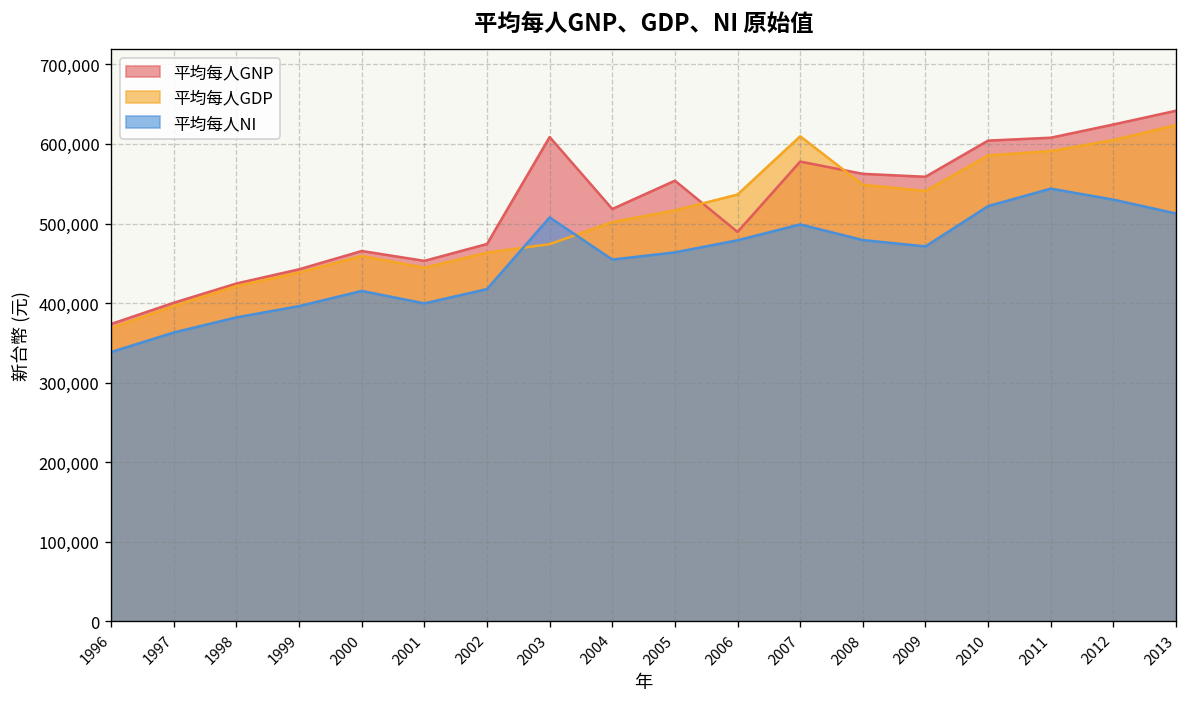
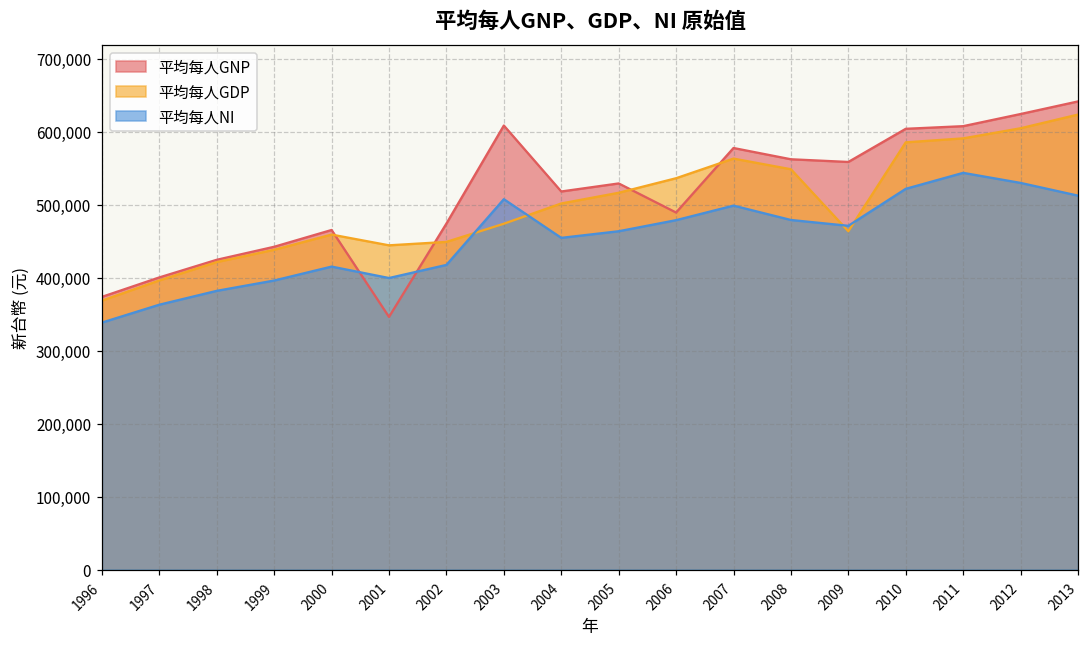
平均每人GNP, 2001: 450,000 -> 350,000
平均每人GDP, 2002: 460,000 -> 450,000
平均每人GNP, 2005: 550,000 -> 530,000
平均每人GDP, 2007: 610,000 -> 560,000
平均每人GDP, 2009: 540,000 -> 460,000
